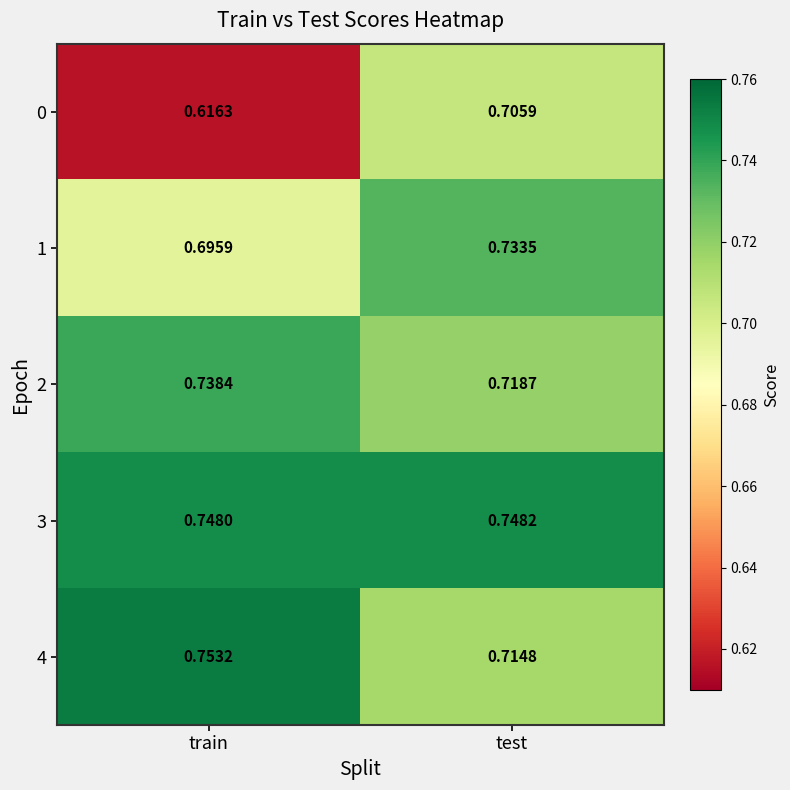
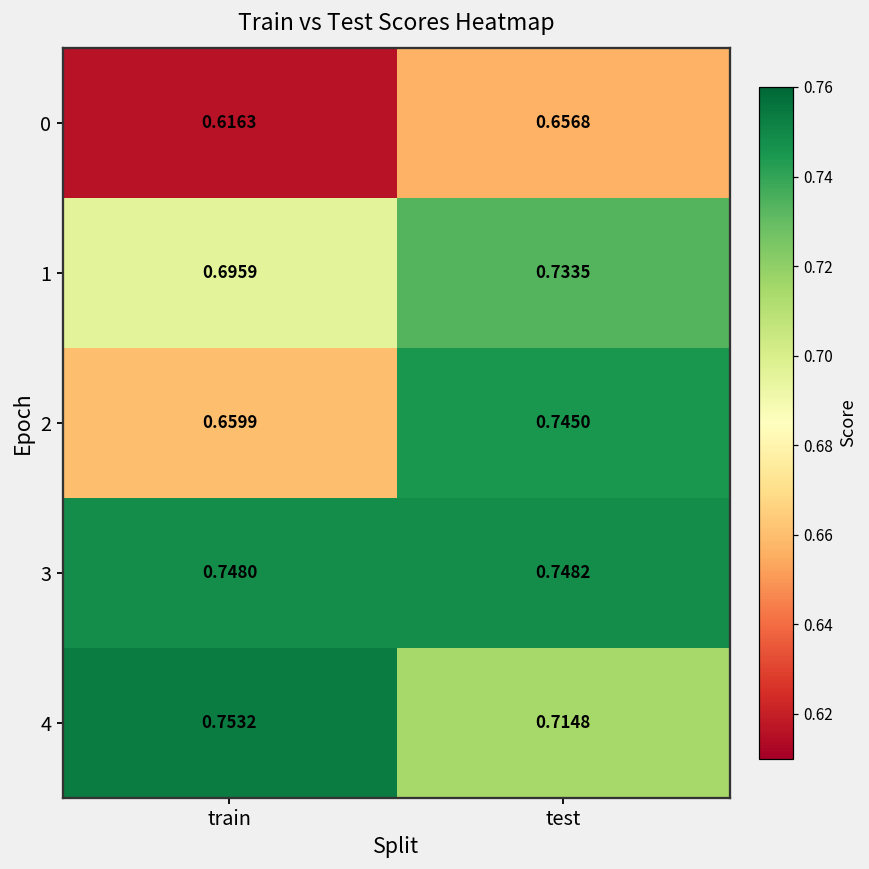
0, test: 0.7059 -> 0.6568
2, train: 0.7384 -> 0.6599
2, test: 0.7187 -> 0.7450
